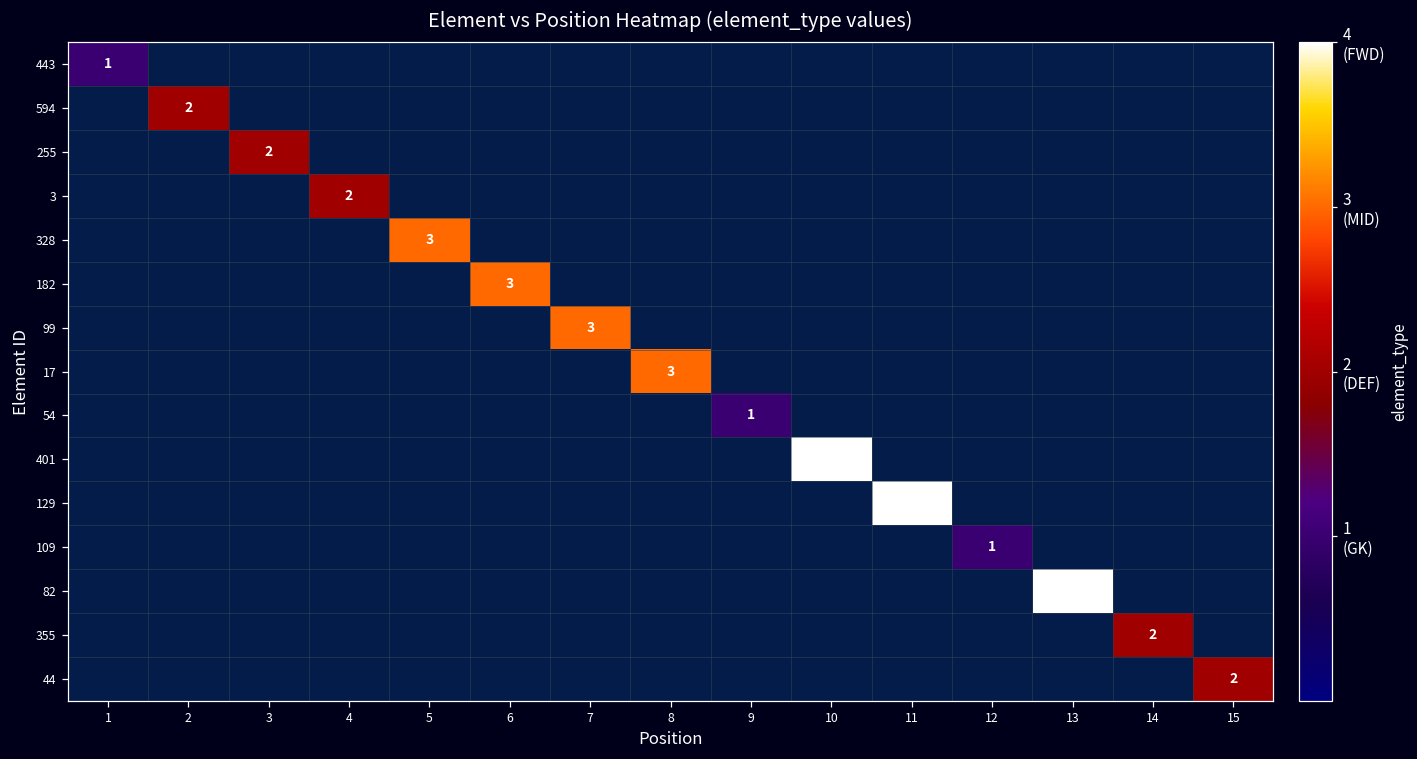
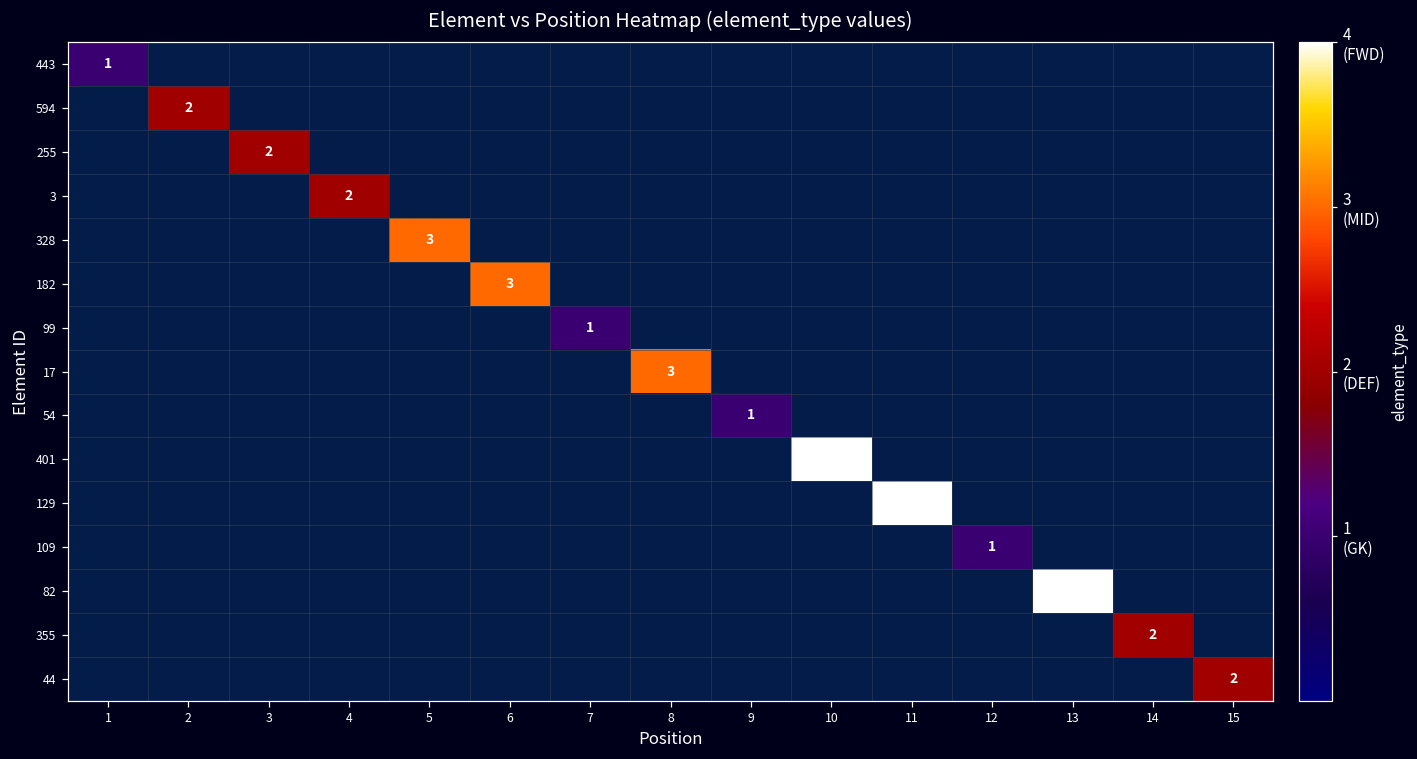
99, 7: 3 -> 1
